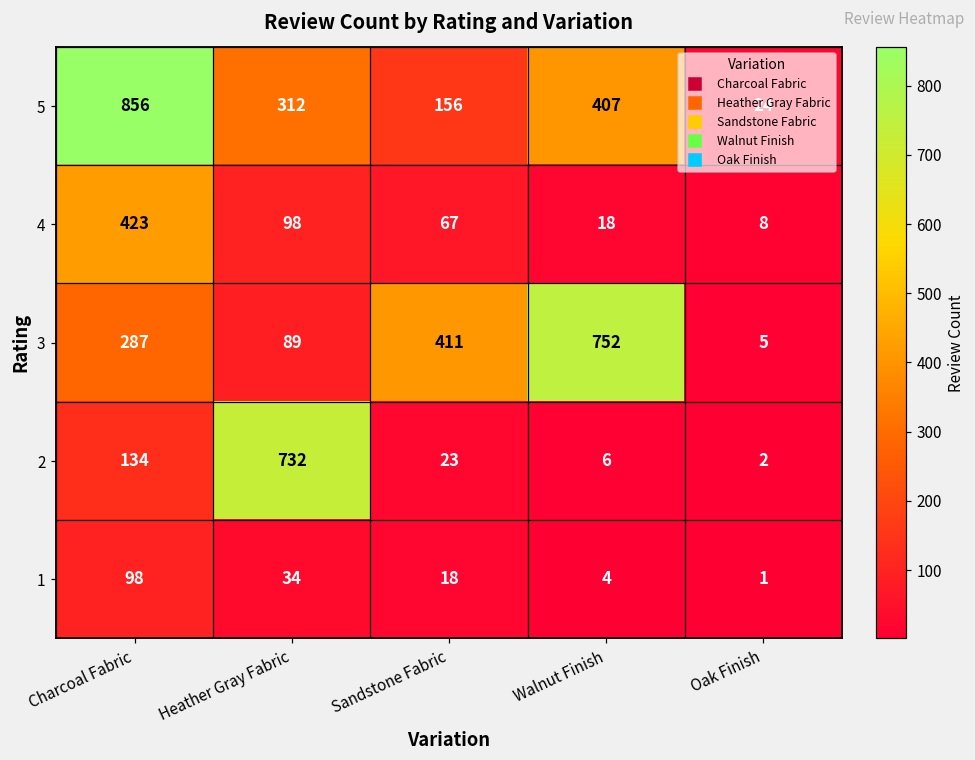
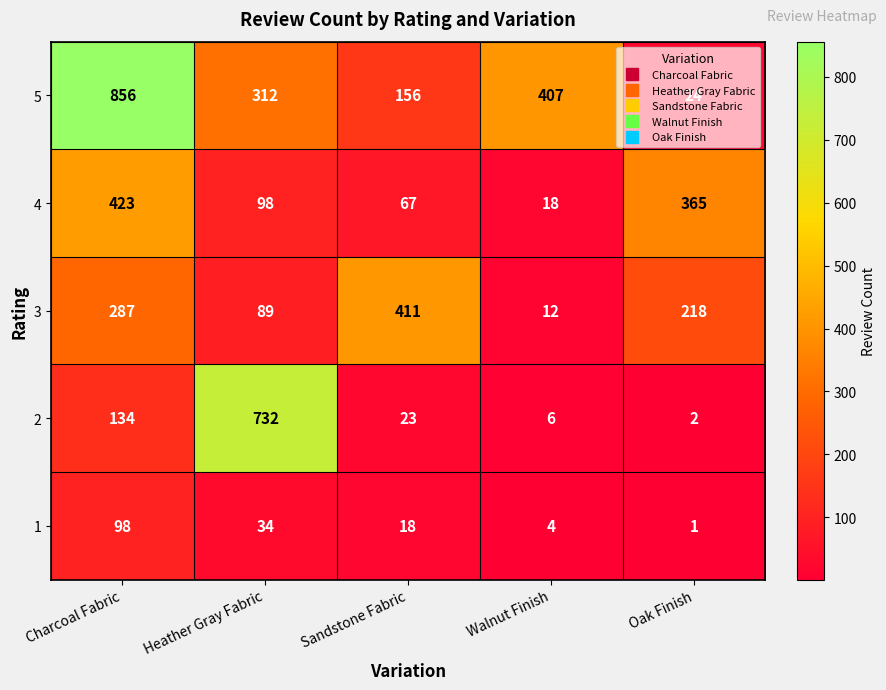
4, Oak Finish: 8 -> 365
3, Walnut Finish: 752 -> 12
3, Oak Finish: 5 -> 218
